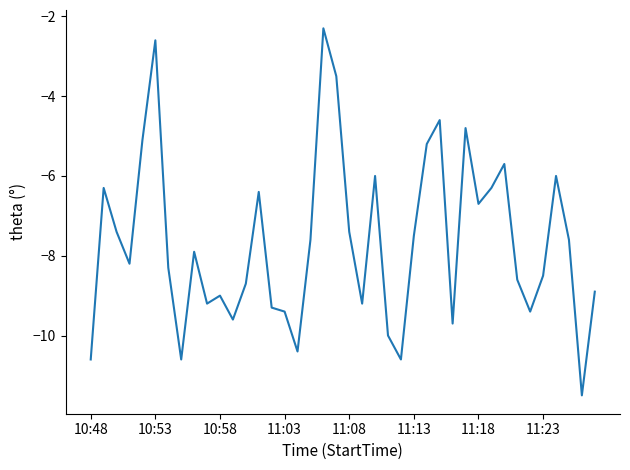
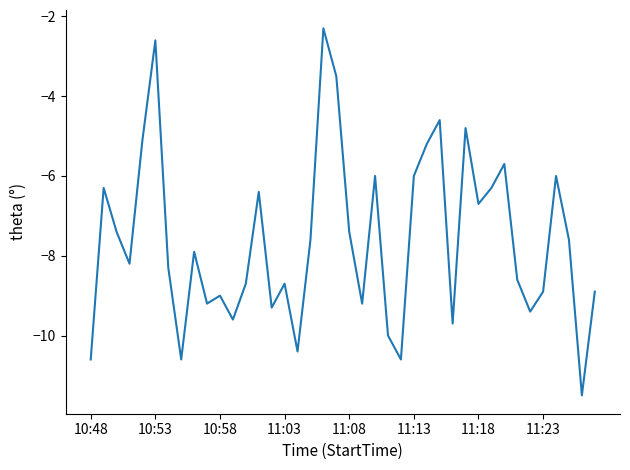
11:03: -9.4 -> -8.7
11:13: -7.5 -> -6.0
11:23: -8.5 -> -8.9
